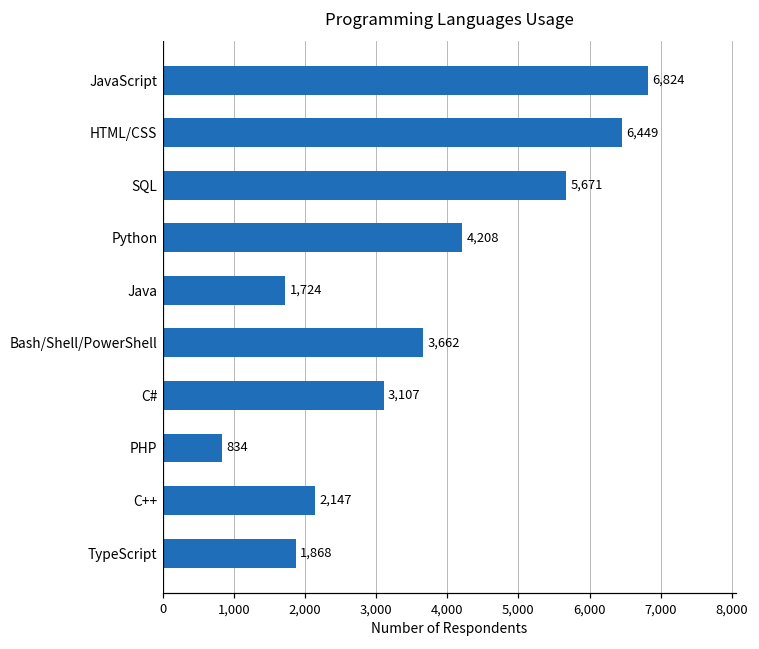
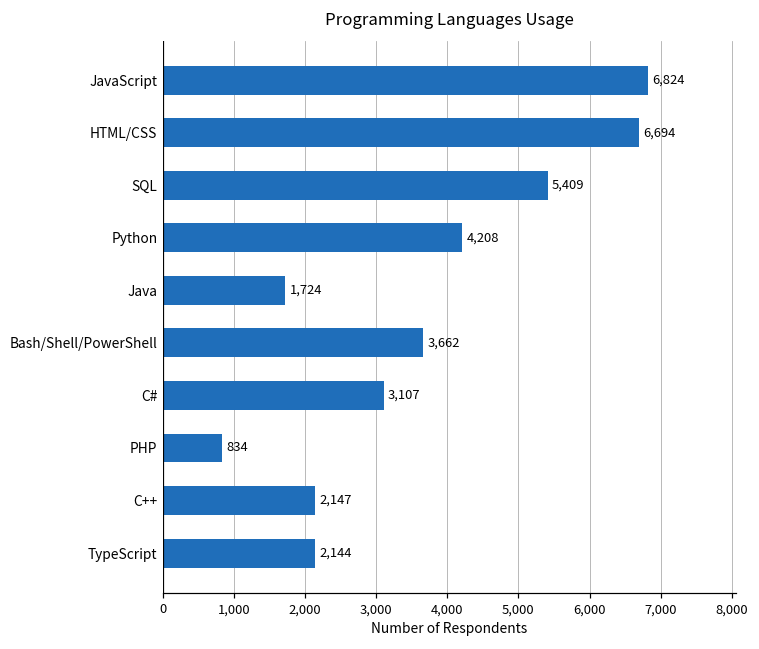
HTML/CSS: 6,449 -> 6,694
SQL: 5,671 -> 5,409
TypeScript: 1,868 -> 2,144
